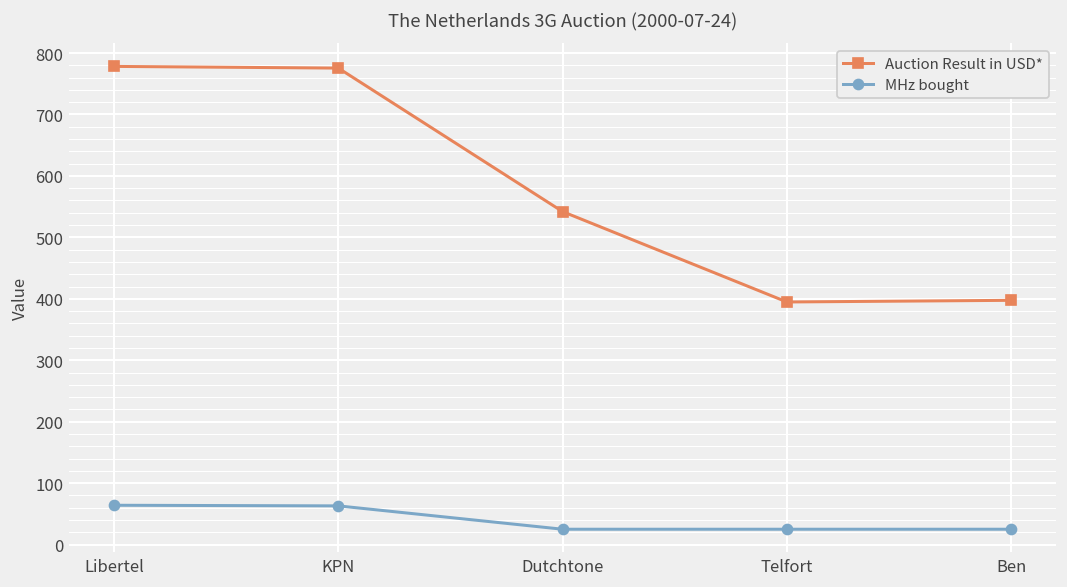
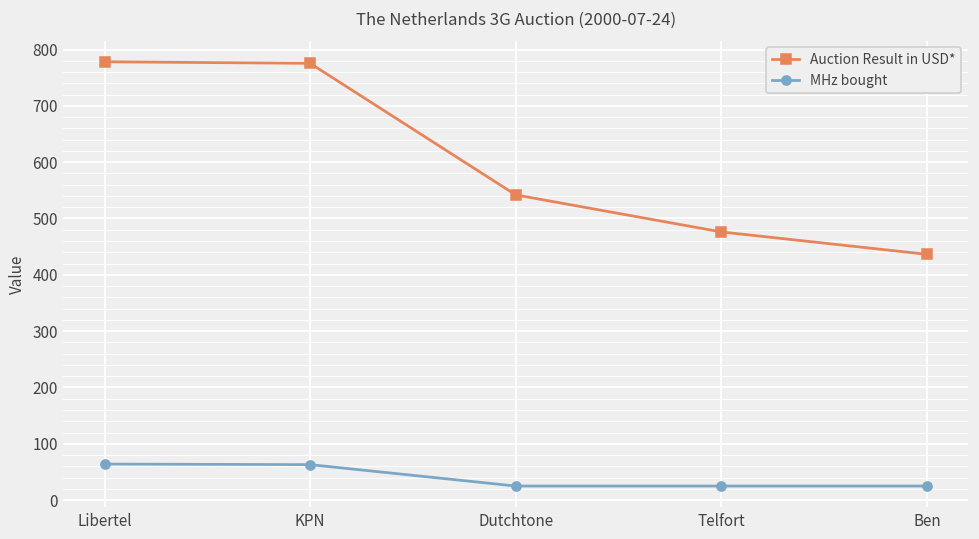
Auction Result in USD*, Telfort: 390 -> 480
Auction Result in USD*, Ben: 400 -> 440
